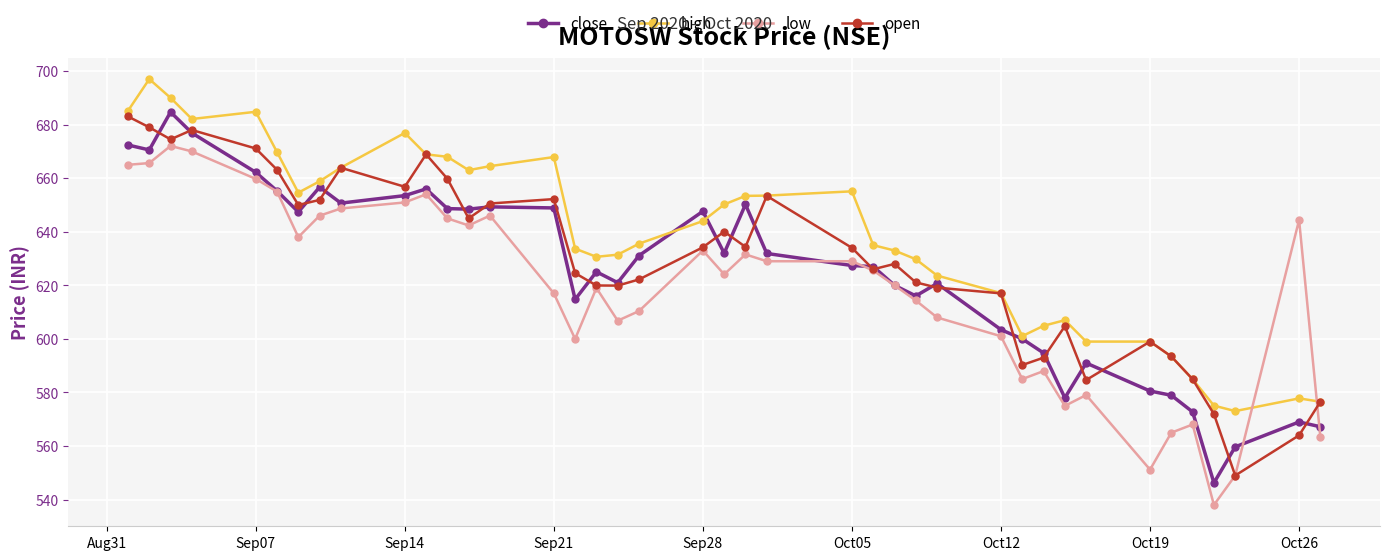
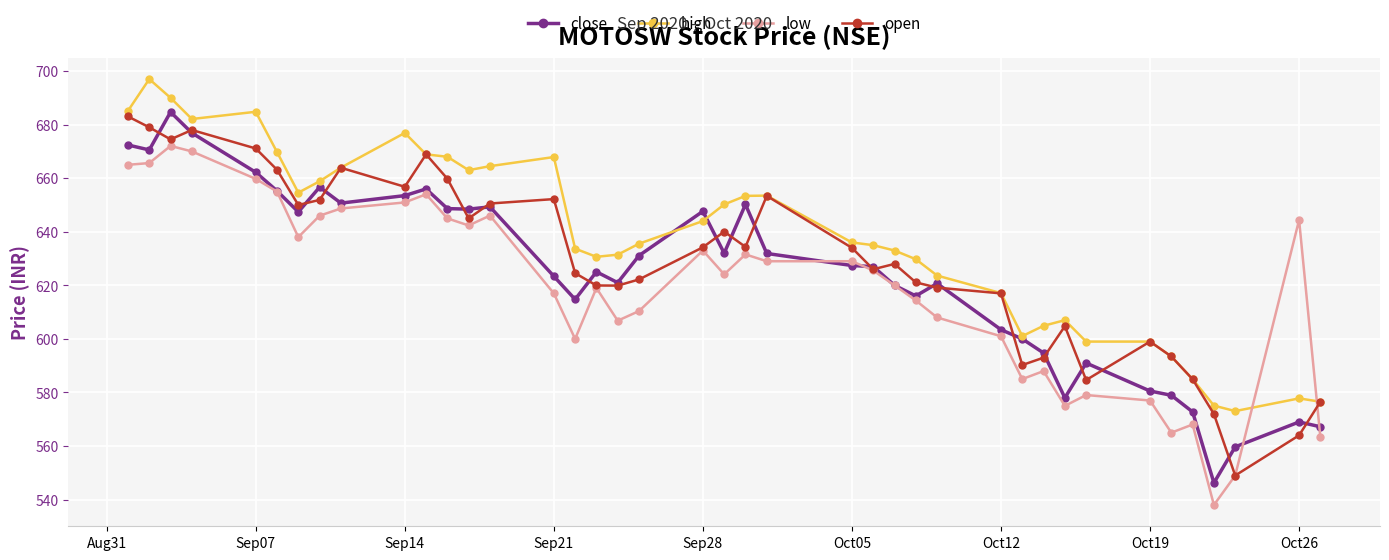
close, Sep21: 649 -> 623
high, Oct05: 655 -> 636
low, Oct19: 551 -> 577
